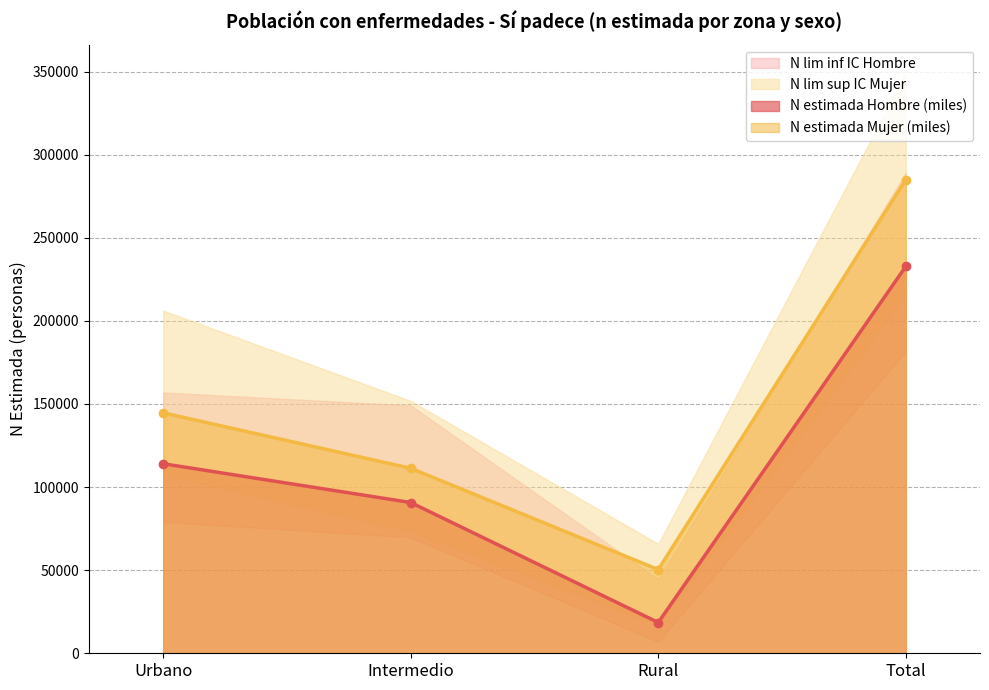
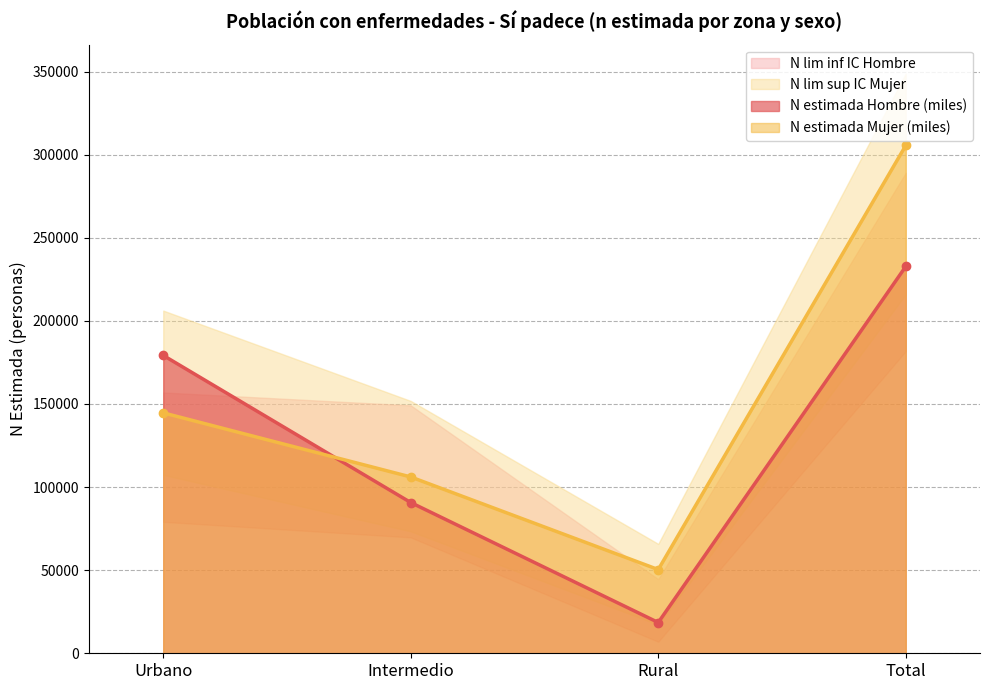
N estimada Hombre (miles), Urbano: 114000 -> 179000
N estimada Mujer (miles), Intermedio: 111000 -> 106000
N estimada Mujer (miles), Total: 285000 -> 306000
